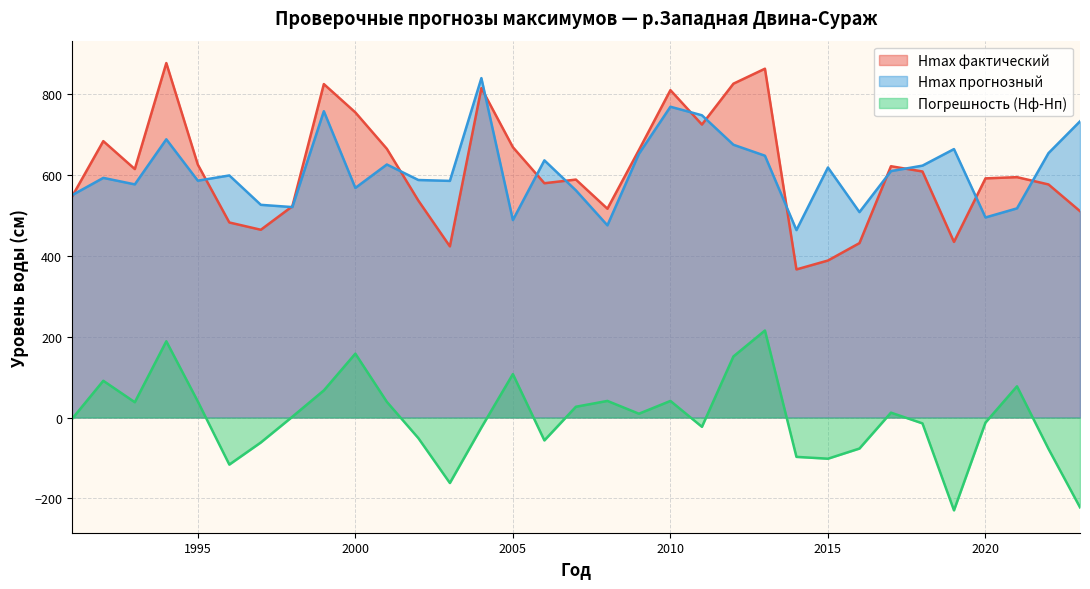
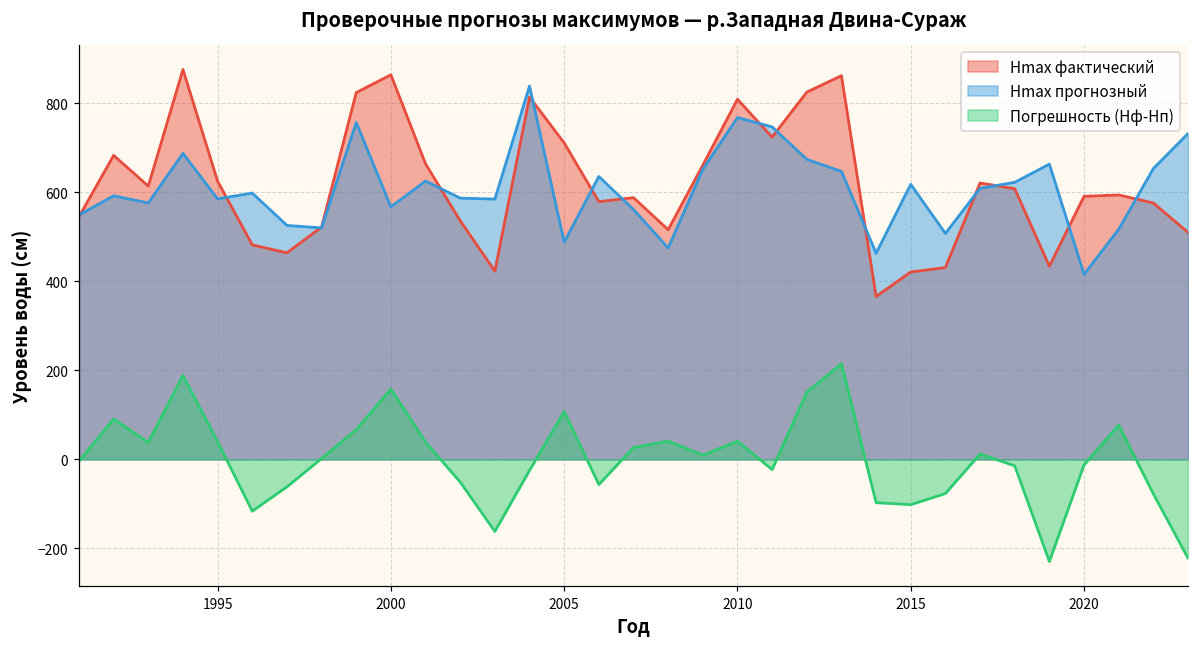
Hmax фактический, 2000: 750 -> 860
Hmax фактический, 2005: 670 -> 710
Hmax фактический, 2015: 390 -> 420
Hmax прогнозный, 2020: 490 -> 420
